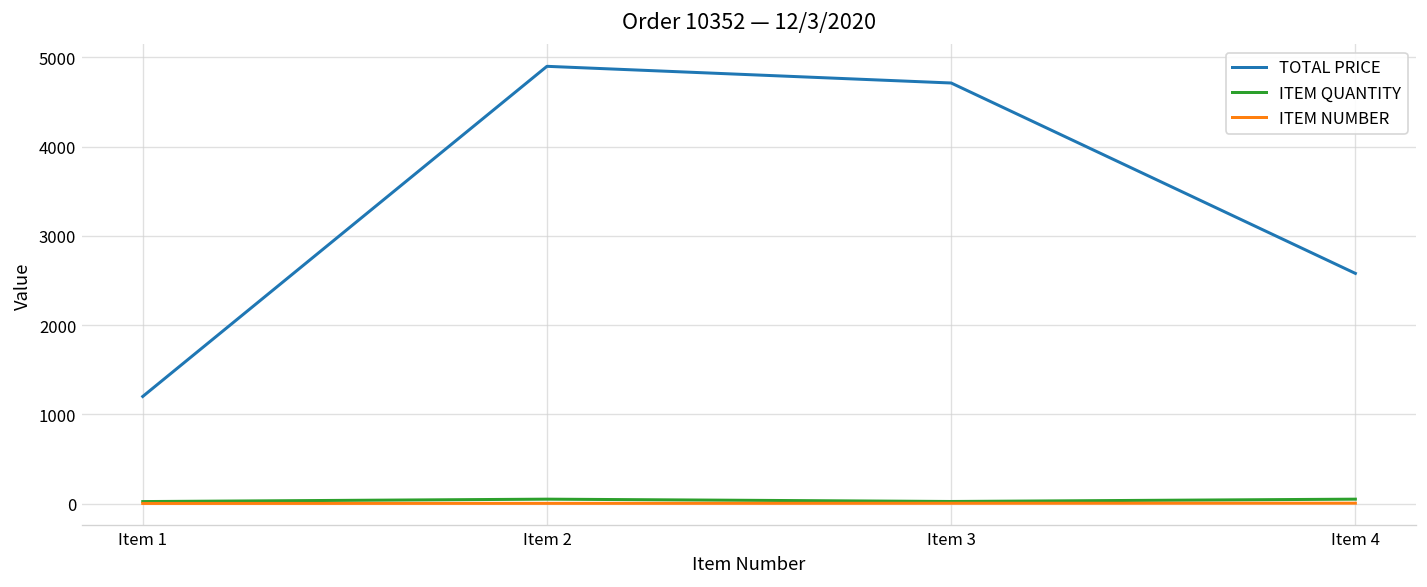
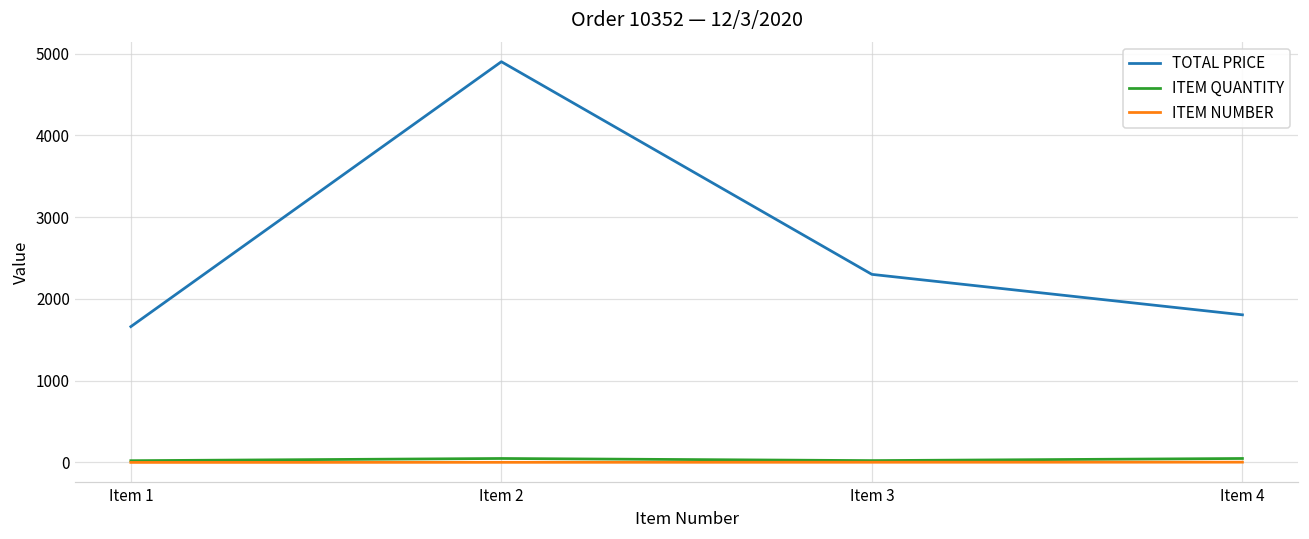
TOTAL PRICE, Item 1: 1200 -> 1700
TOTAL PRICE, Item 3: 4700 -> 2300
TOTAL PRICE, Item 4: 2600 -> 1800
